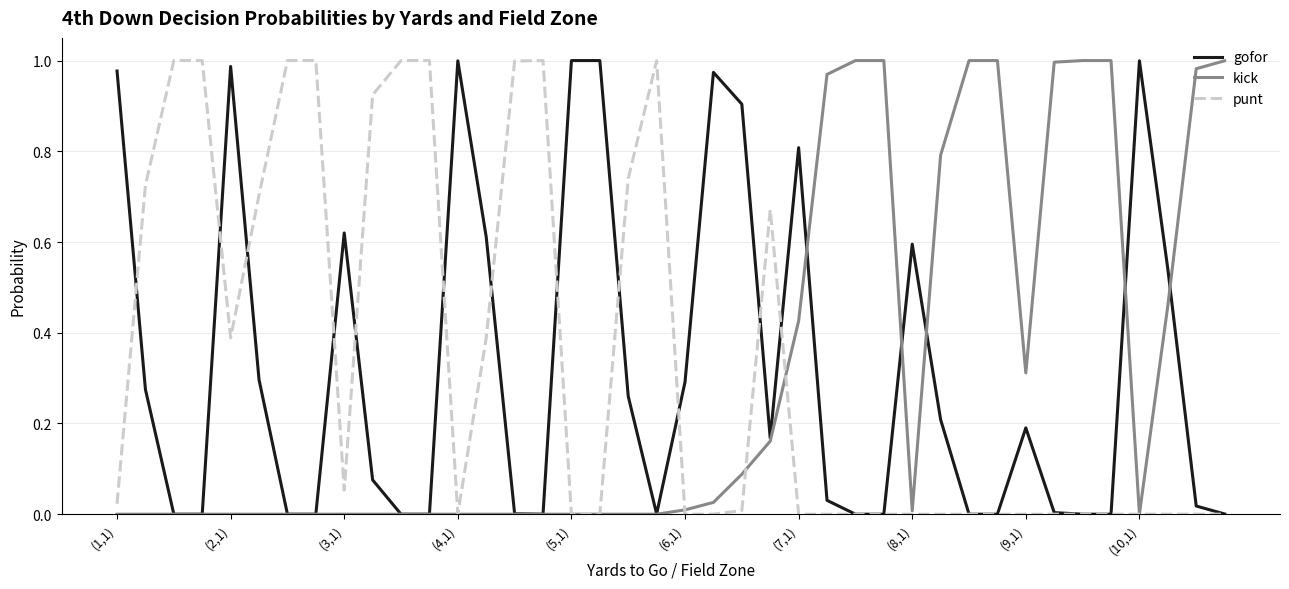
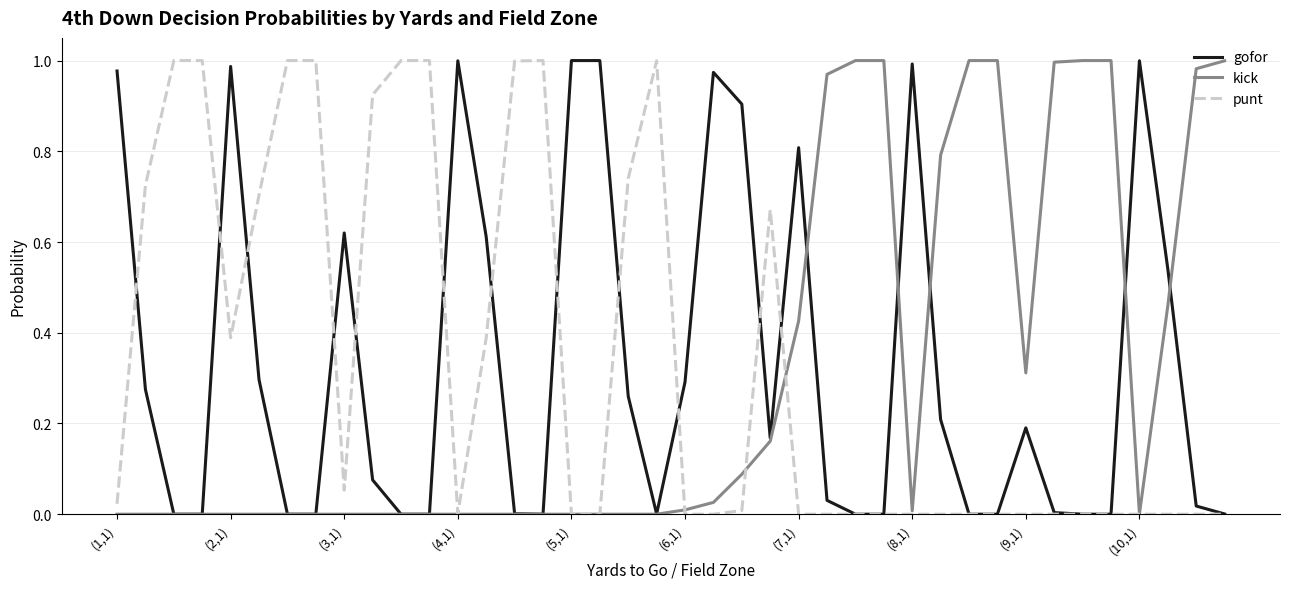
gofor, (8,1): 0.60 -> 0.99
